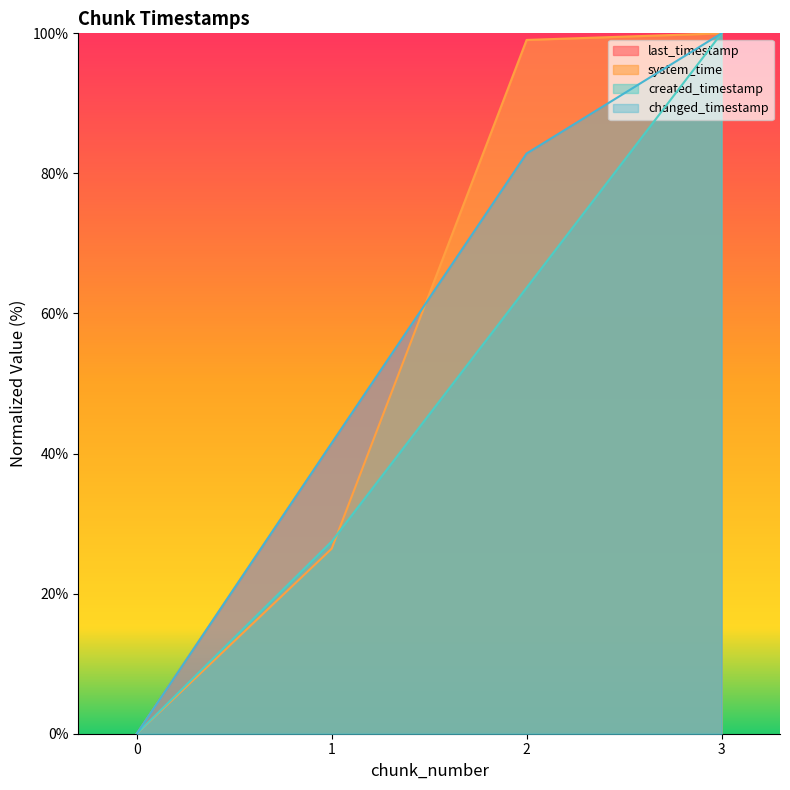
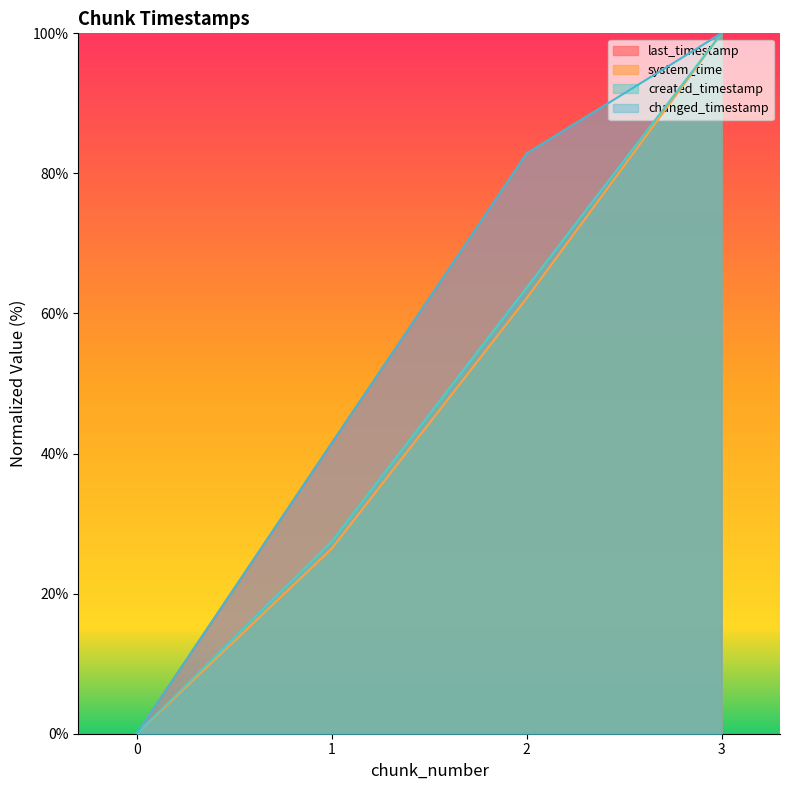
system_time, 2: 99% -> 62%
